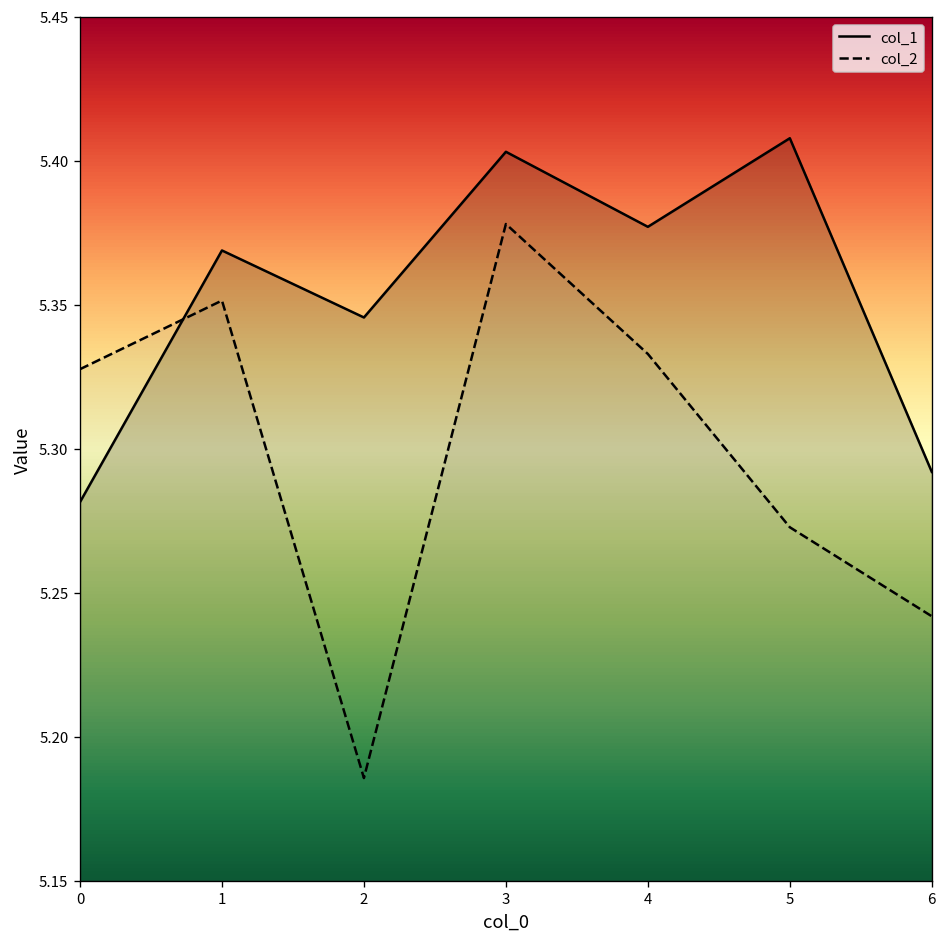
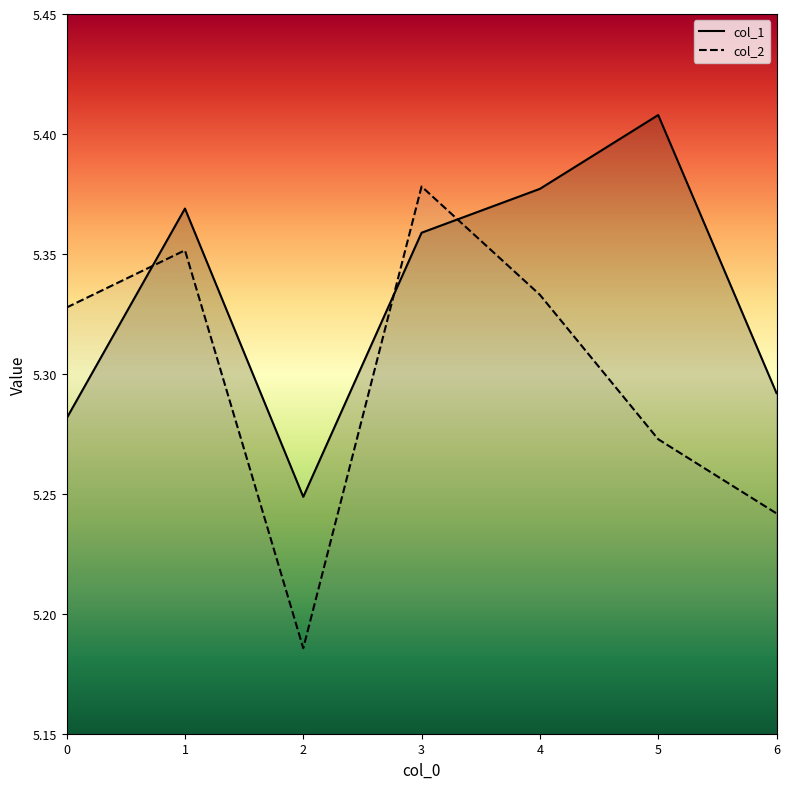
col_1, 2: 5.346 -> 5.249
col_1, 3: 5.403 -> 5.359
